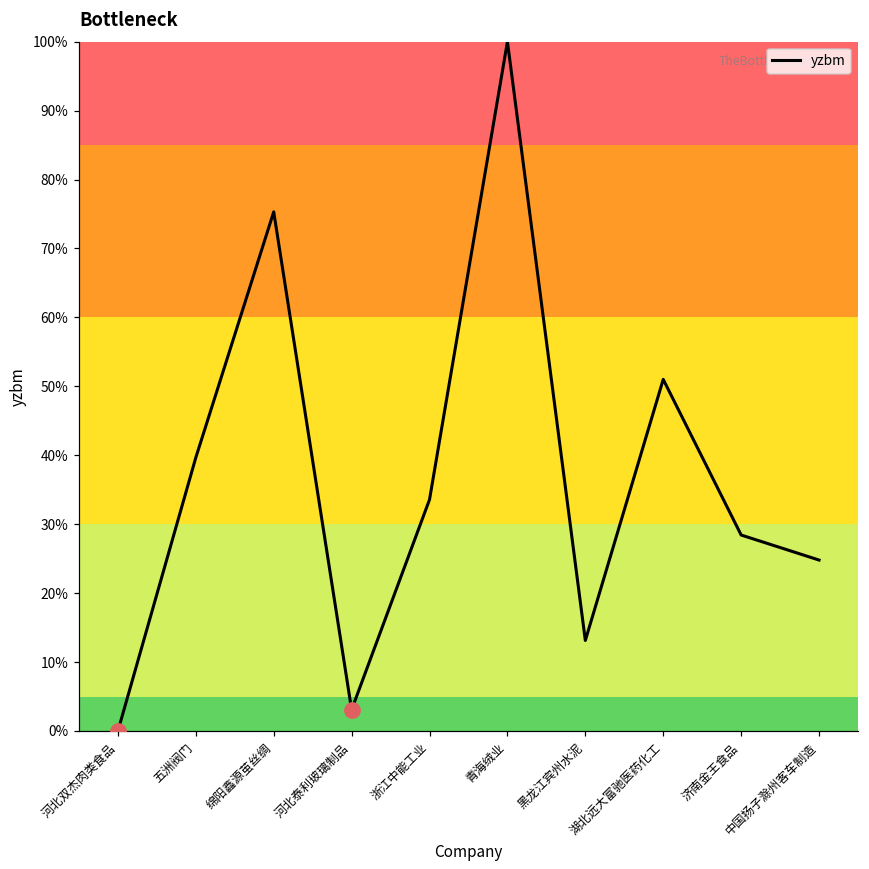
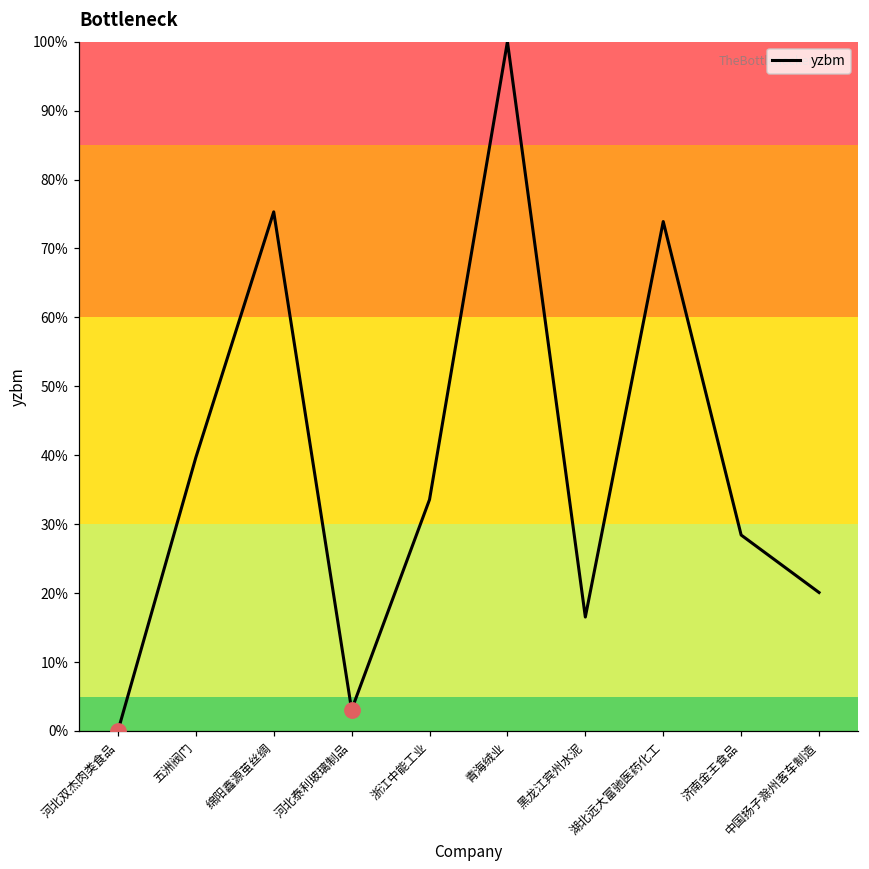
yzbm, 黑龙江宾州水泥: 13% -> 17%
yzbm, 湖北远大富驰医药化工: 51% -> 74%
yzbm, 中国扬子滁州客车制造: 25% -> 20%
